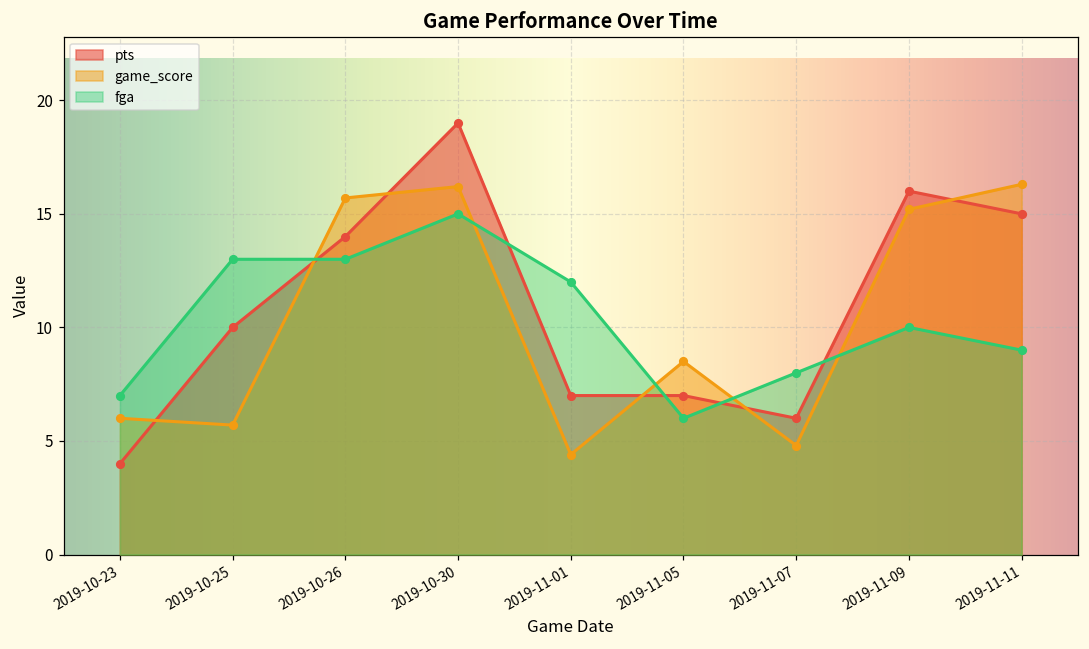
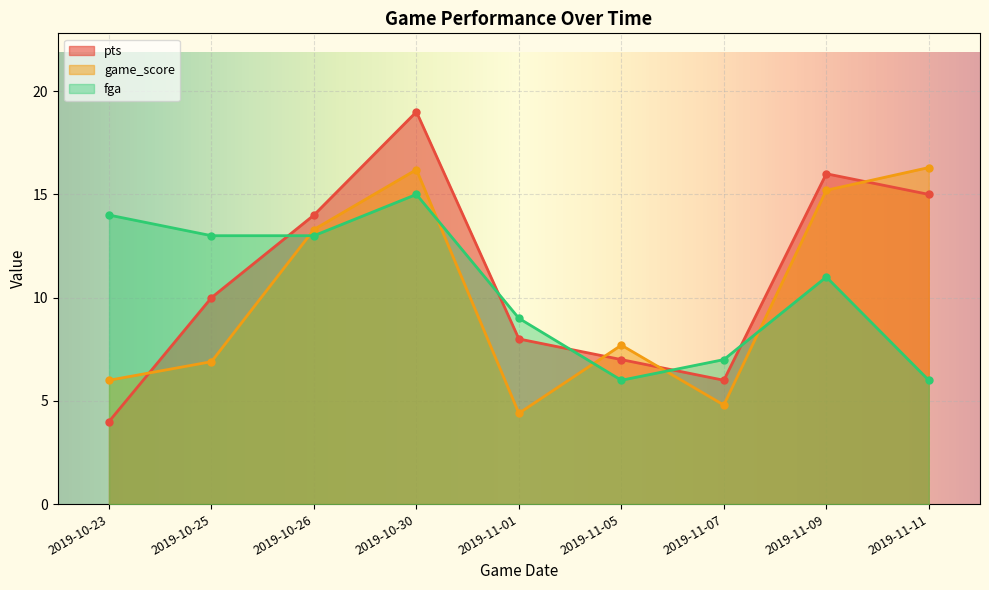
fga, 2019-10-23: 7 -> 14
game_score, 2019-10-25: 5.7 -> 6.9
game_score, 2019-10-26: 15.7 -> 13.3
pts, 2019-11-01: 7 -> 8
fga, 2019-11-01: 12 -> 9
game_score, 2019-11-05: 8.5 -> 7.7
fga, 2019-11-07: 8 -> 7
fga, 2019-11-09: 10 -> 11
fga, 2019-11-11: 9 -> 6
